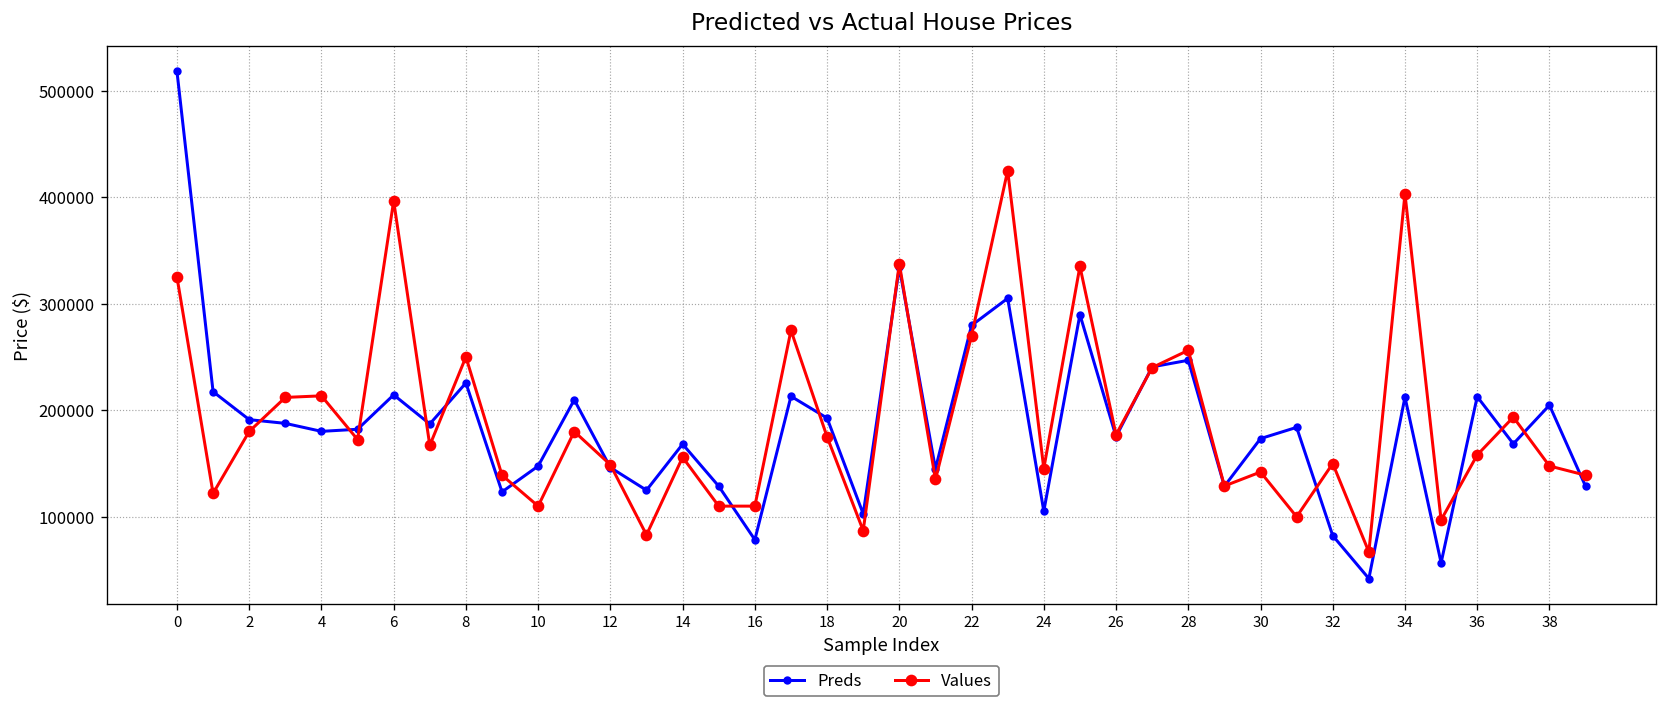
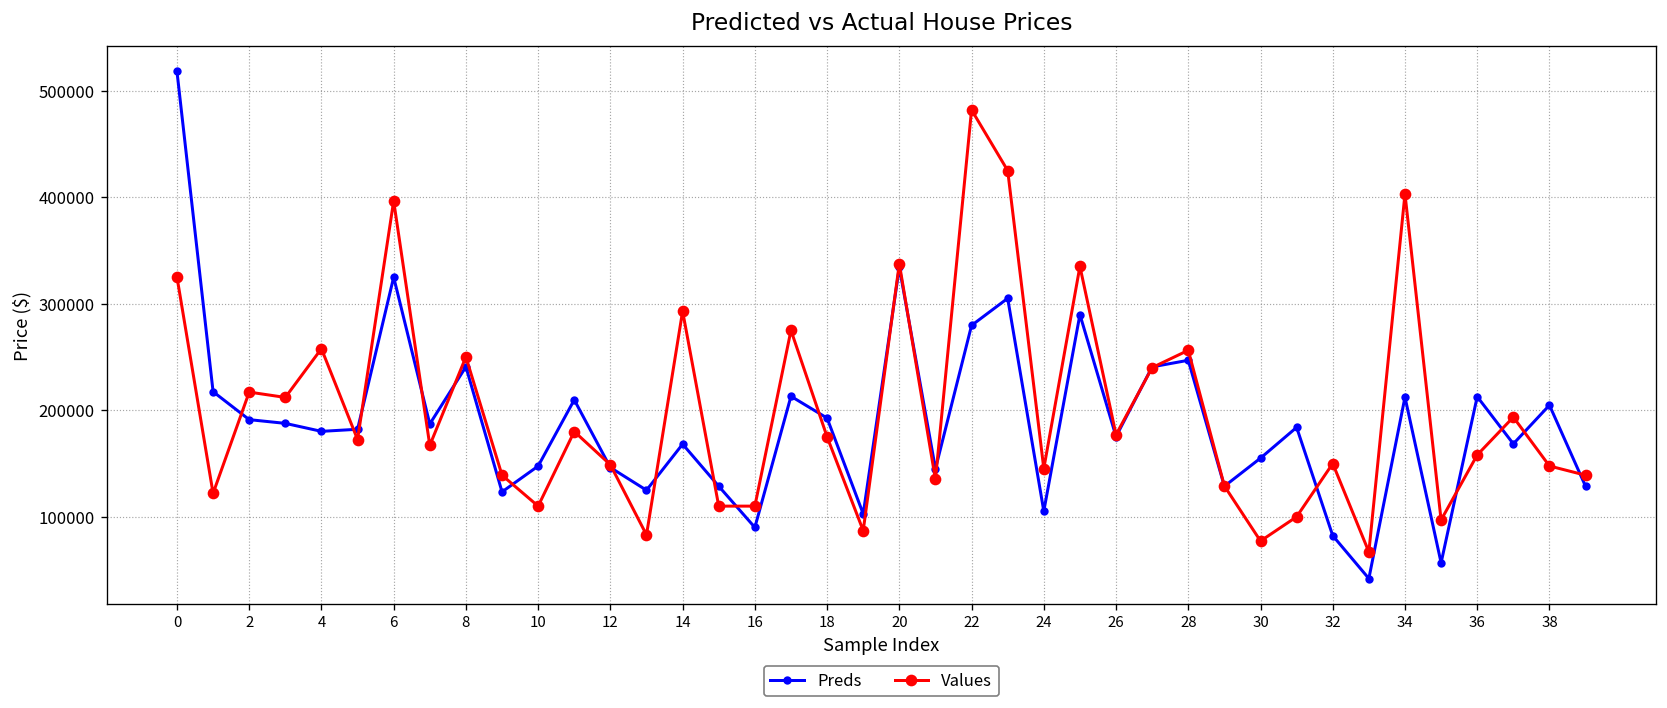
Values, 2: 180000 -> 220000
Values, 4: 210000 -> 260000
Preds, 6: 210000 -> 320000
Preds, 8: 230000 -> 240000
Values, 14: 160000 -> 290000
Preds, 16: 80000 -> 90000
Values, 22: 270000 -> 480000
Preds, 30: 170000 -> 160000
Values, 30: 140000 -> 80000
